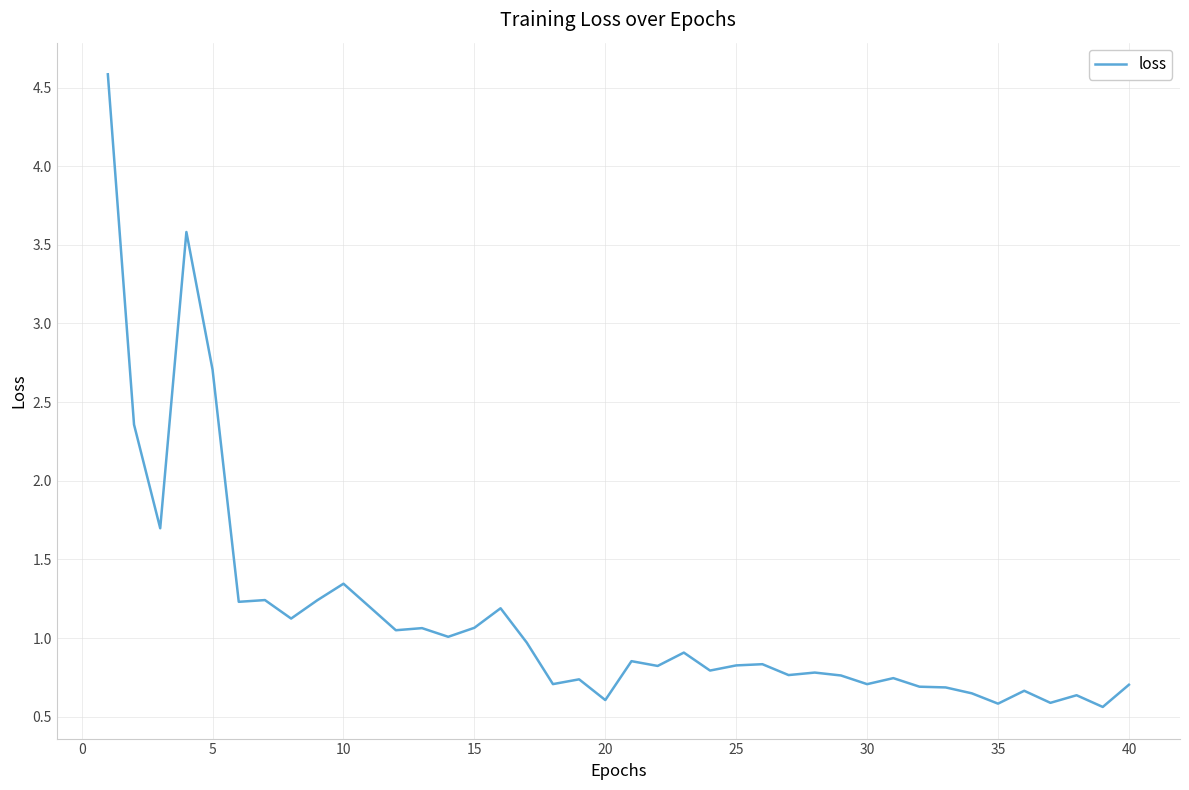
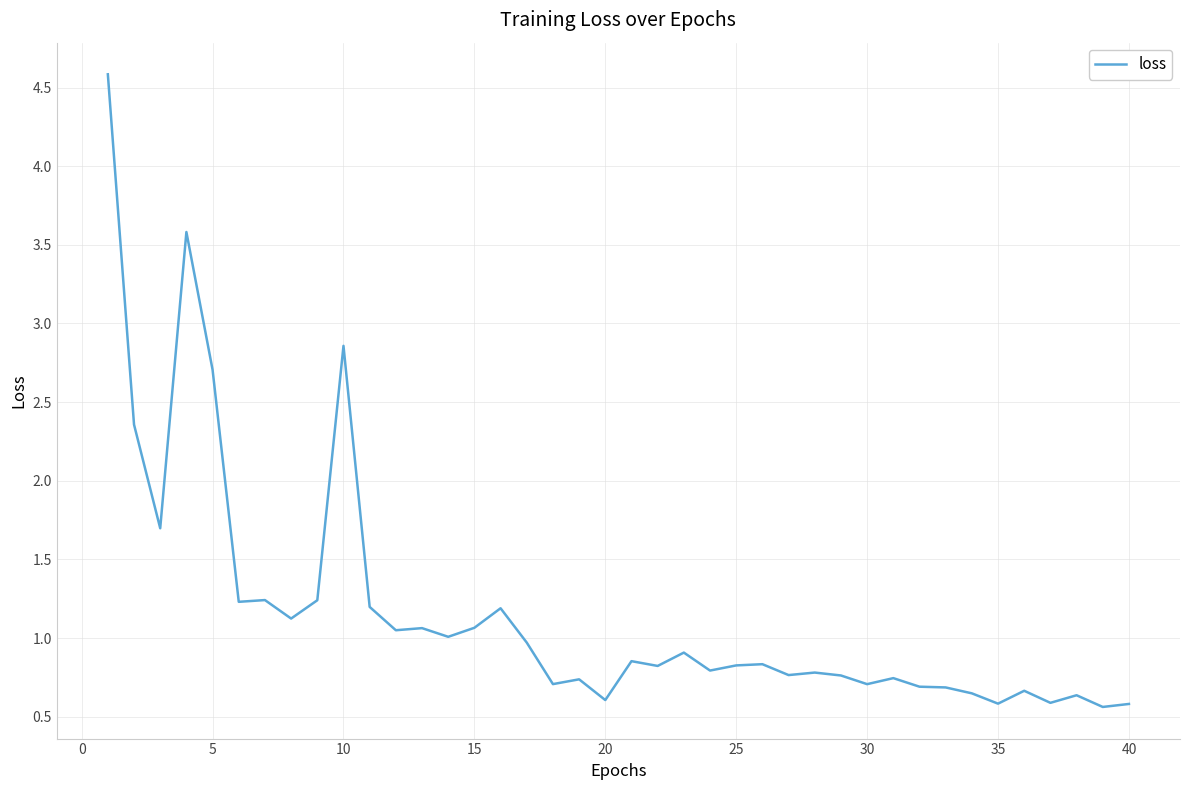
10: 1.35 -> 2.86
40: 0.70 -> 0.58
